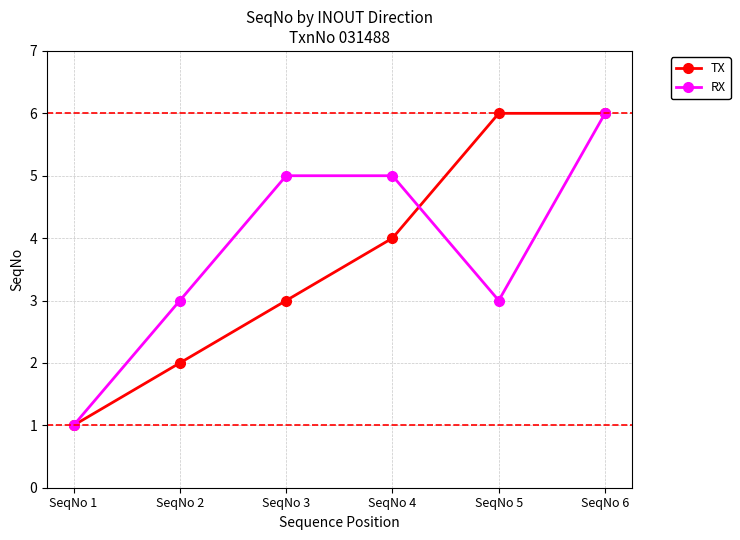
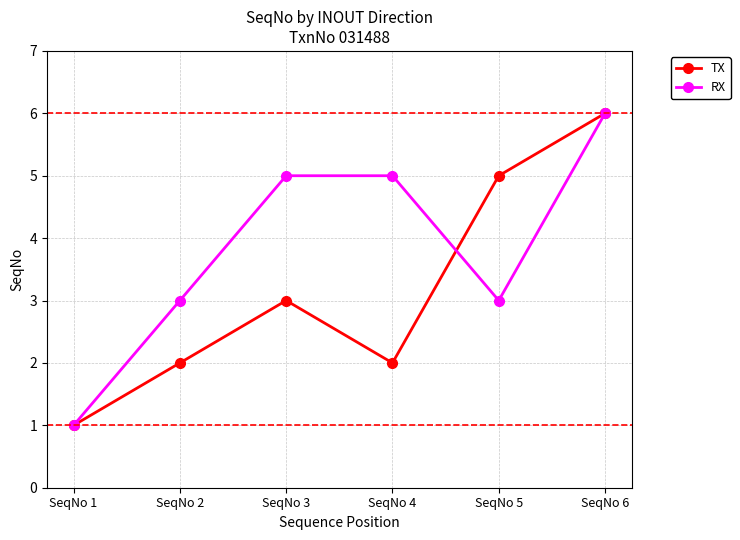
TX, SeqNo 4: 4 -> 2
TX, SeqNo 5: 6 -> 5
